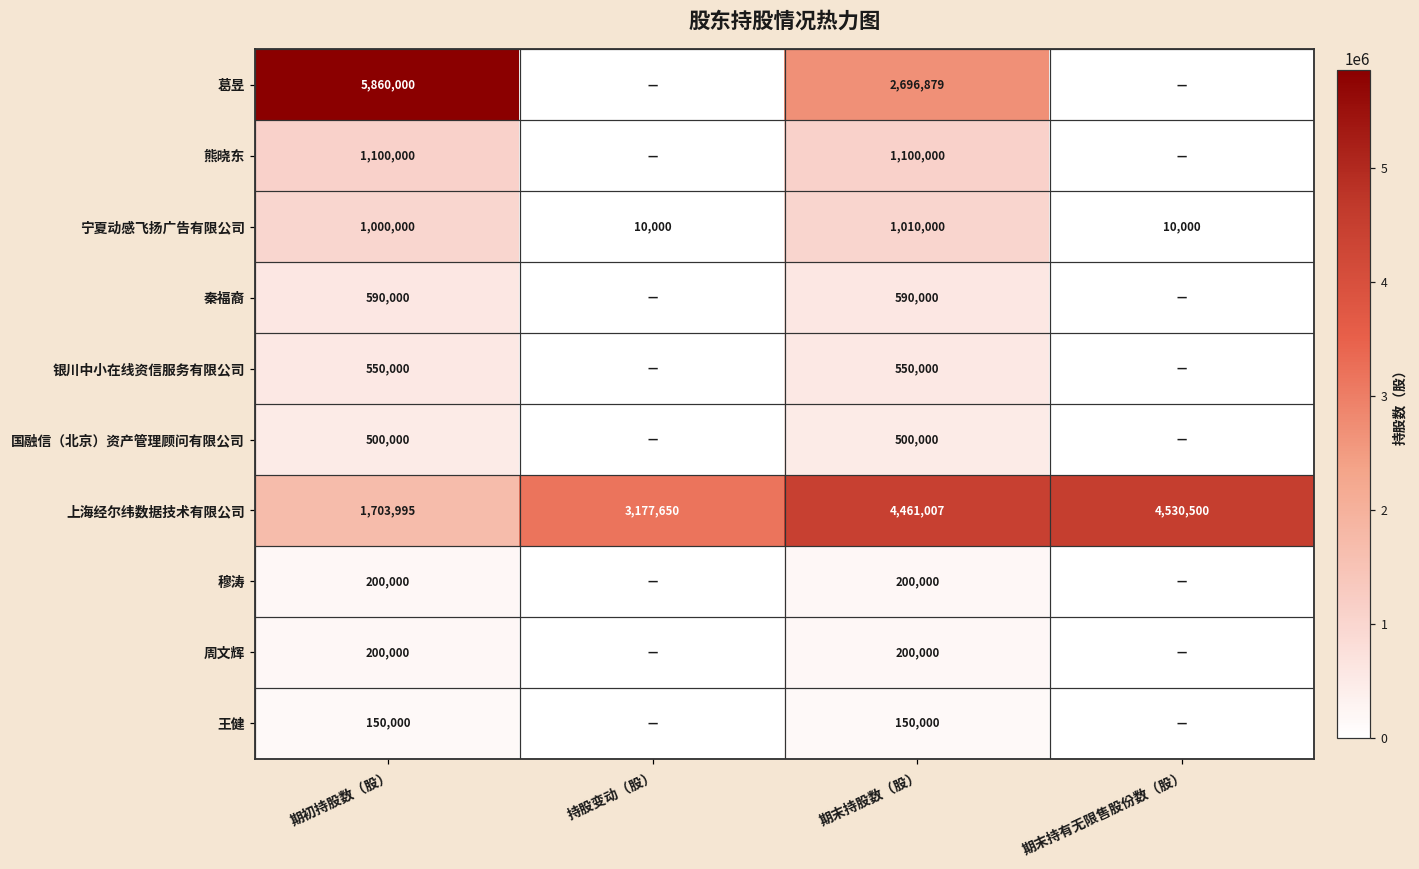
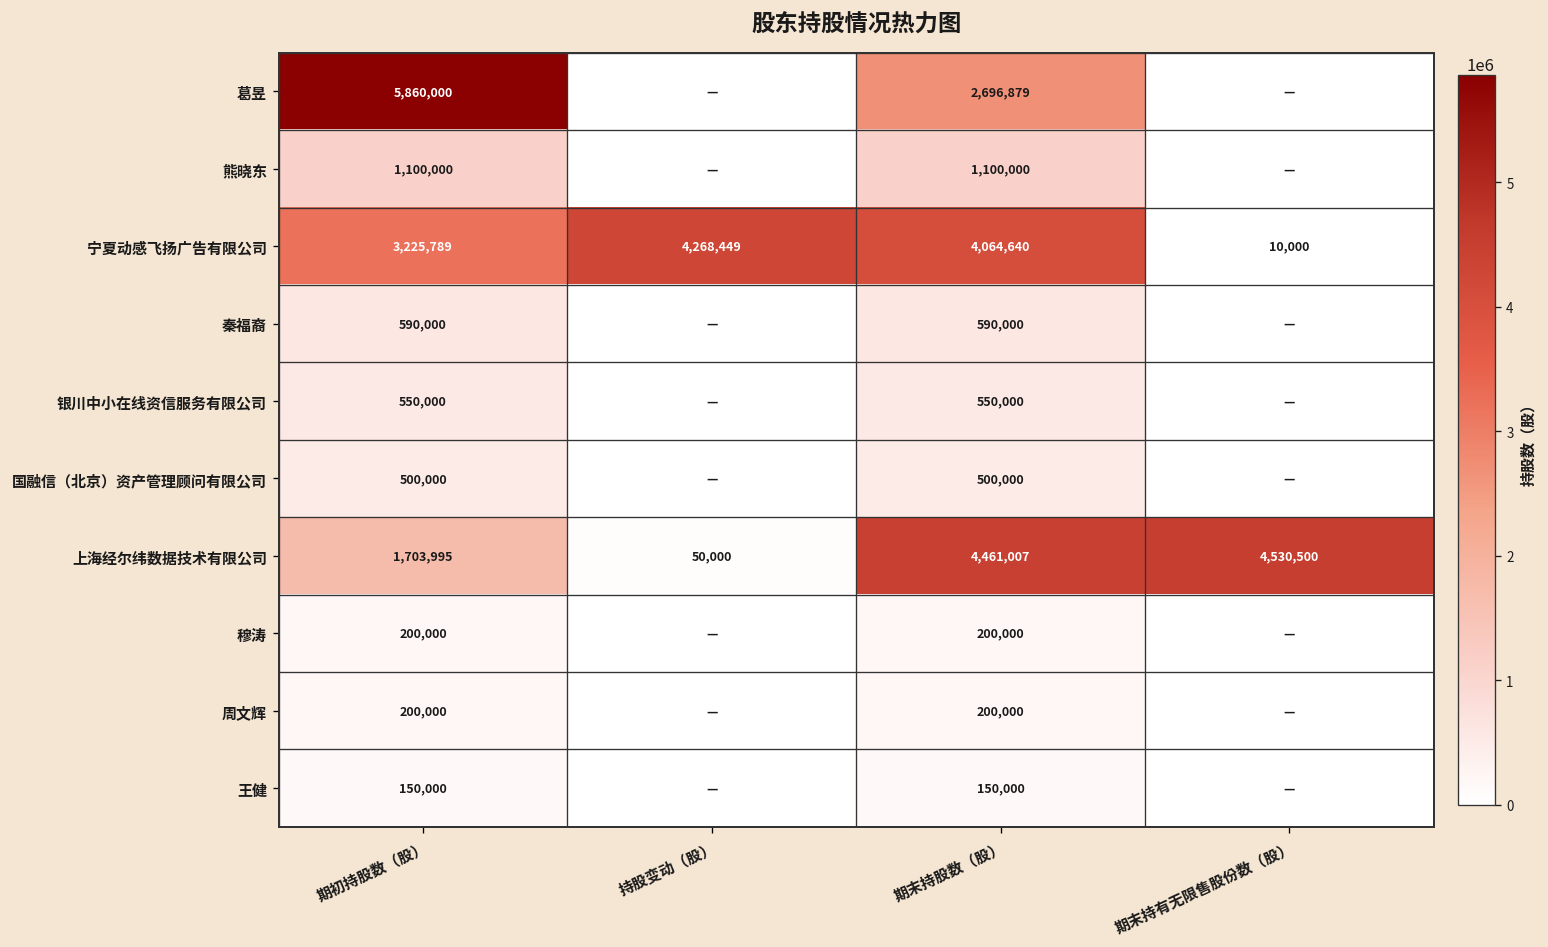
宁夏动感飞扬广告有限公司, 期初持股数（股）: 1,000,000 -> 3,225,789
宁夏动感飞扬广告有限公司, 持股变动（股）: 10,000 -> 4,268,449
宁夏动感飞扬广告有限公司, 期末持股数（股）: 1,010,000 -> 4,064,640
上海经尔纬数据技术有限公司, 持股变动（股）: 3,177,650 -> 50,000
